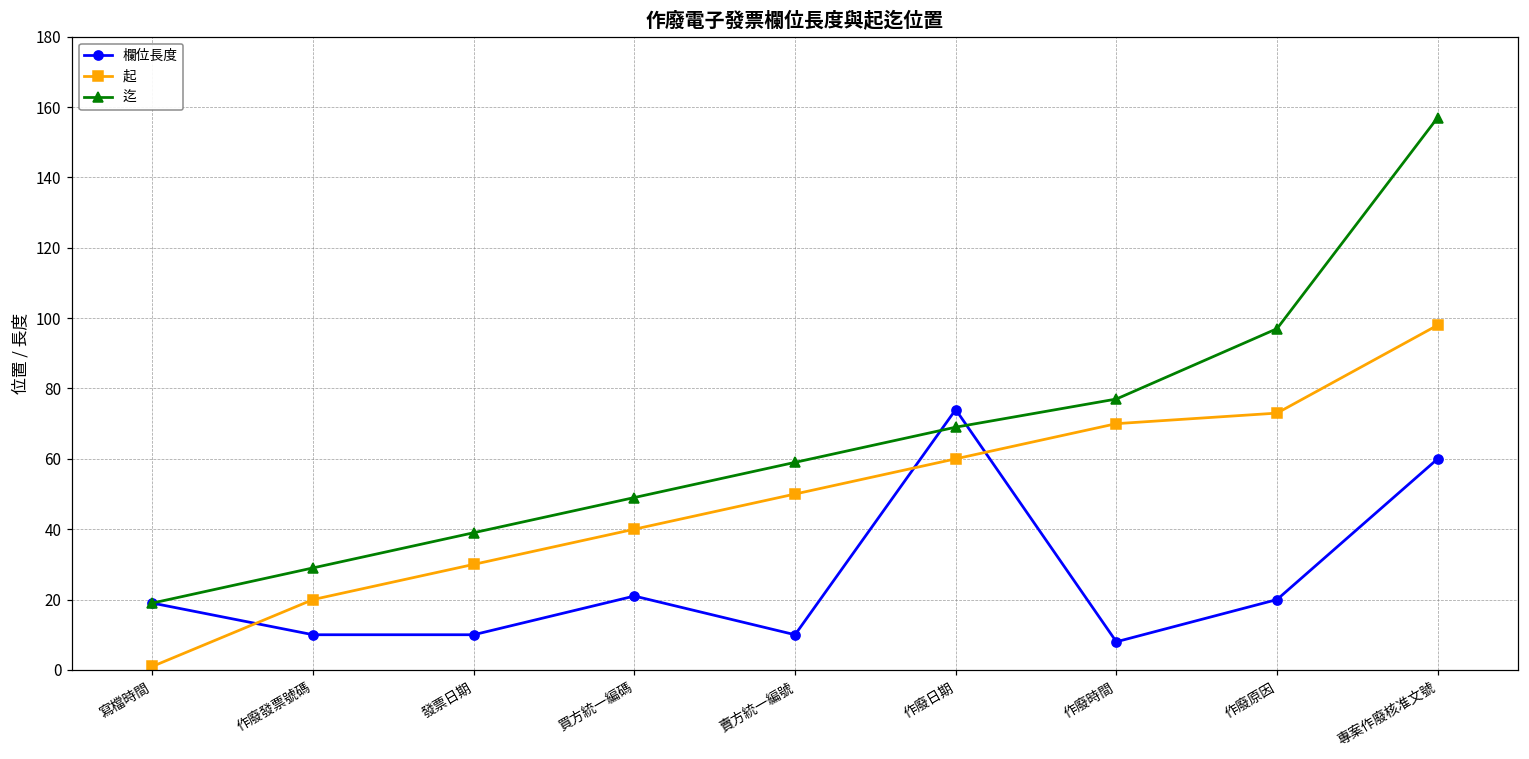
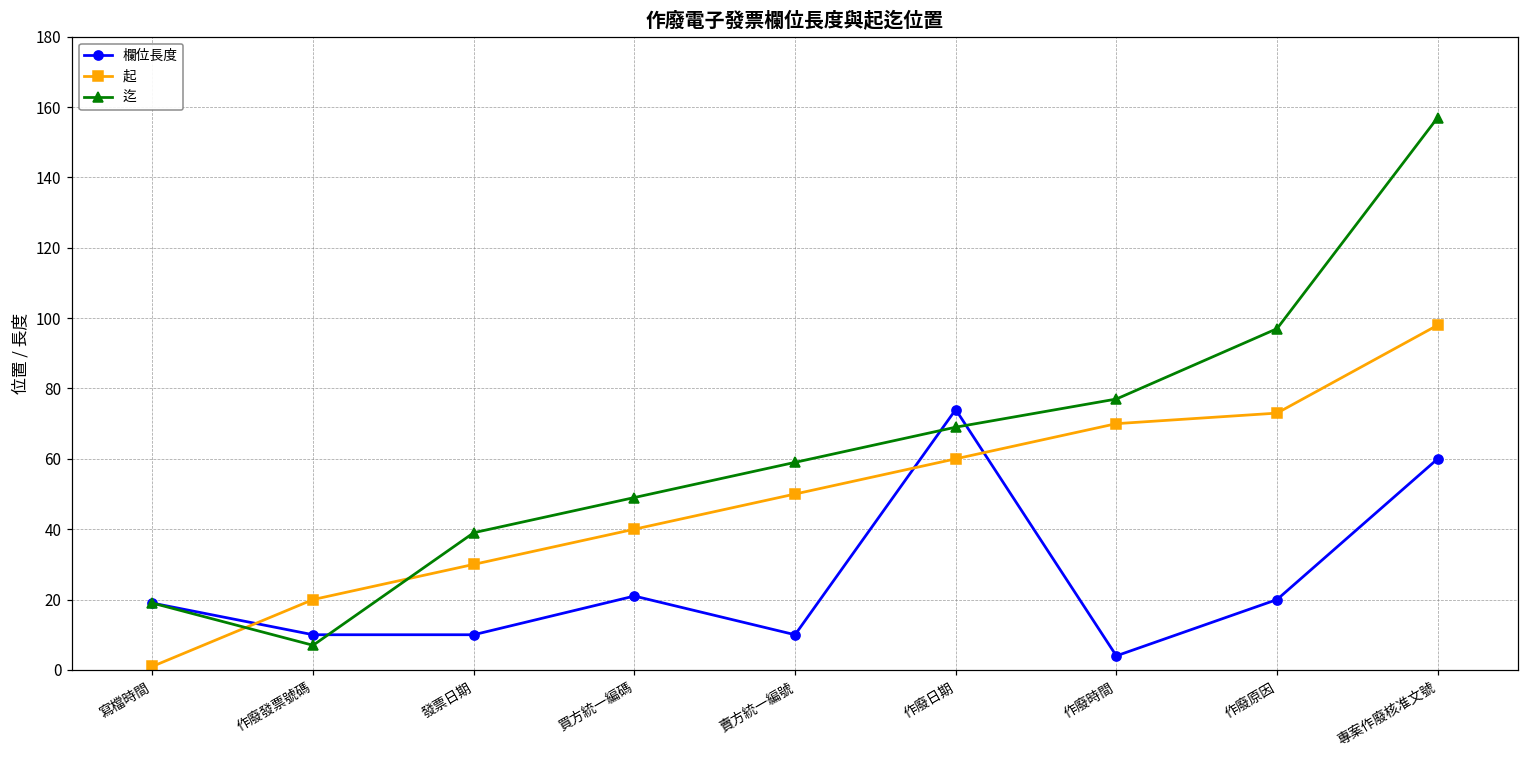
迄, 作廢發票號碼: 29 -> 7
欄位長度, 作廢時間: 8 -> 4
